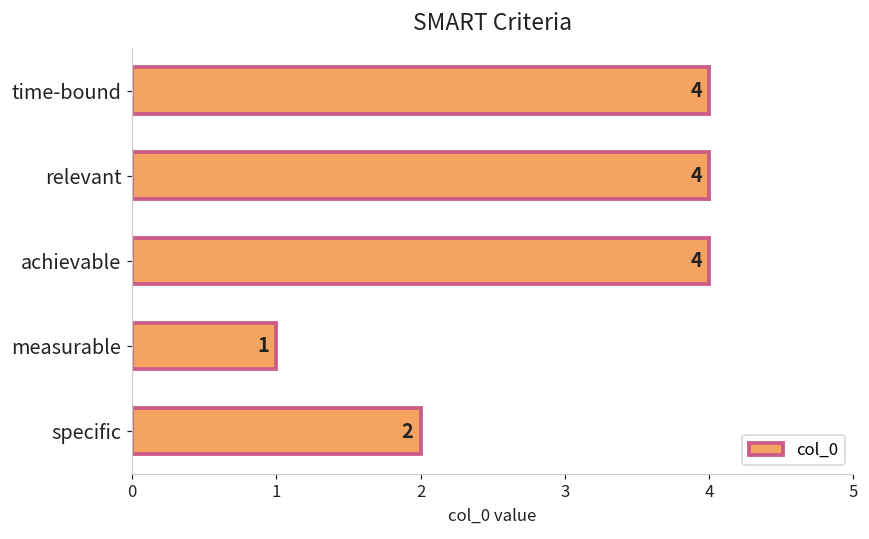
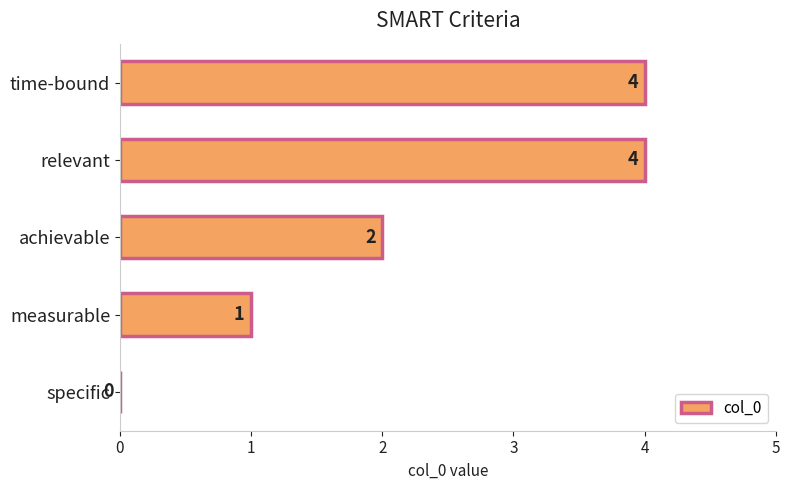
achievable: 4 -> 2
specific: 2 -> 0
